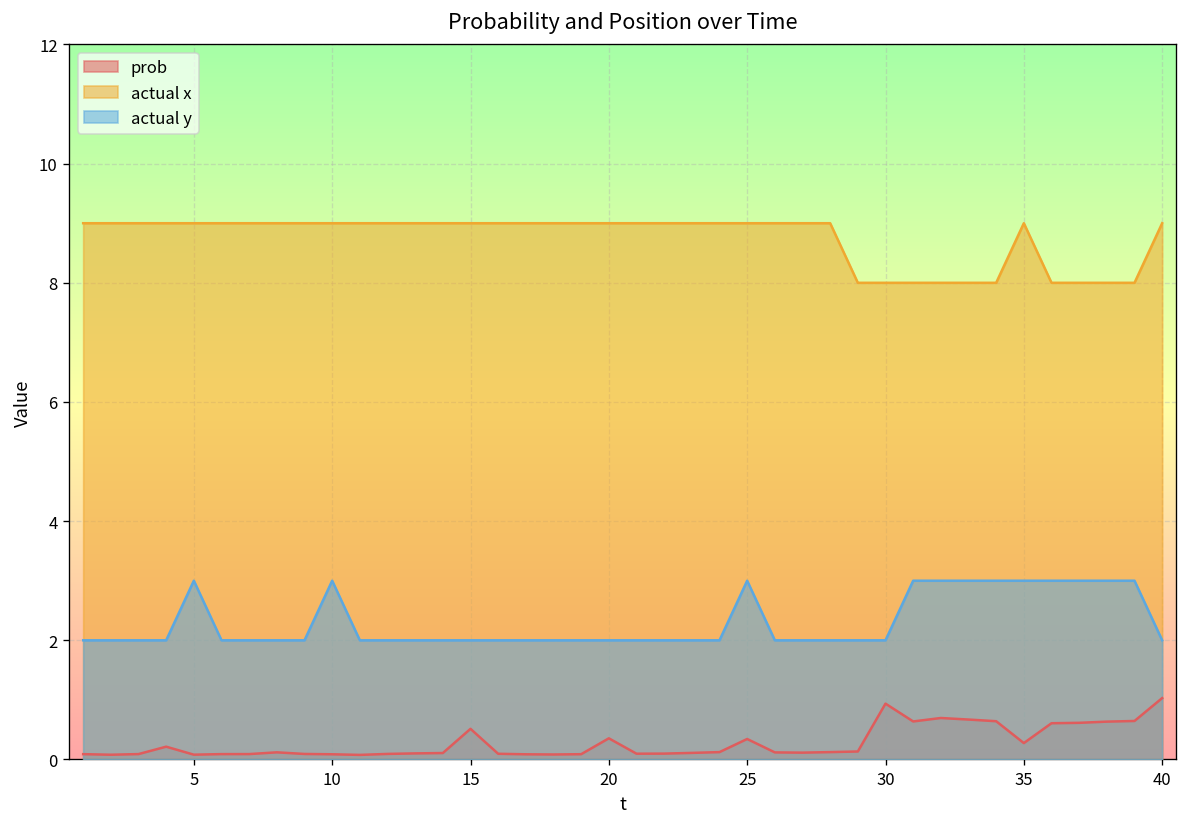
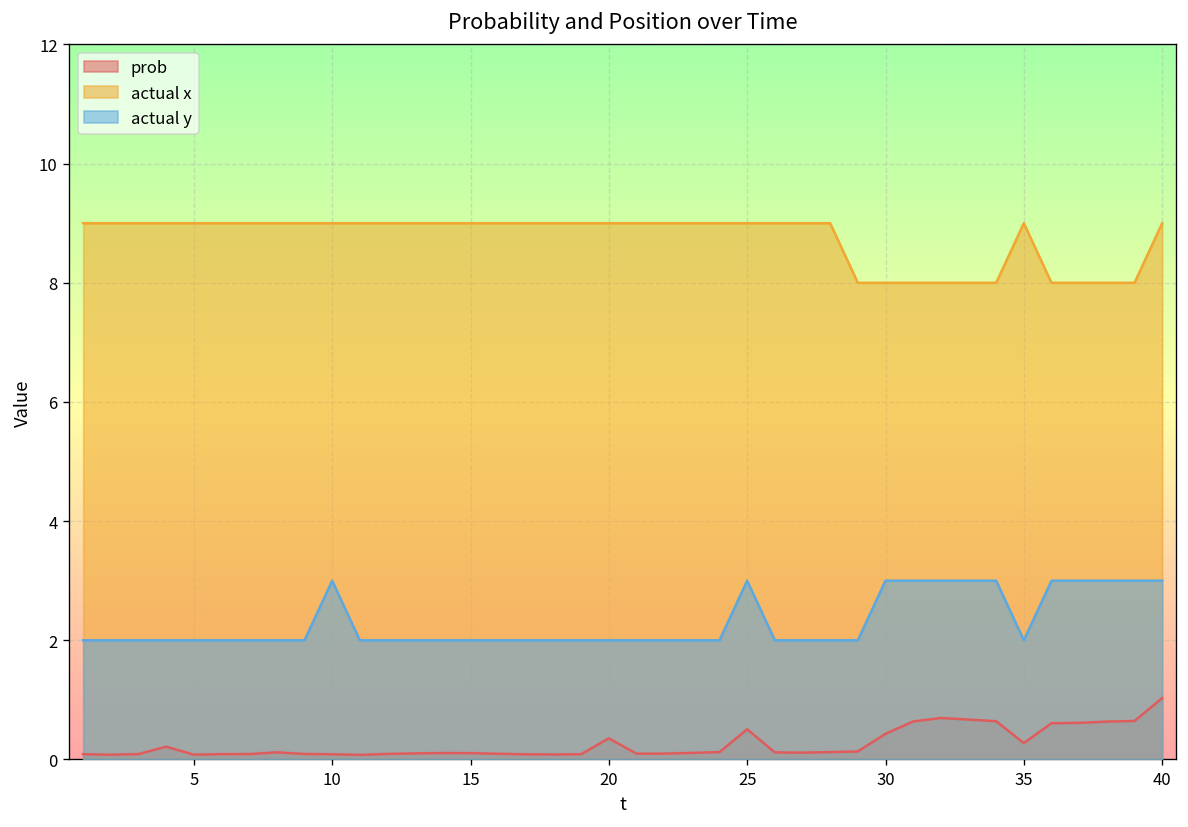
actual y, 5: 3 -> 2
prob, 15: 0.5 -> 0.1
prob, 25: 0.3 -> 0.5
prob, 30: 0.9 -> 0.4
actual y, 30: 2 -> 3
actual y, 35: 3 -> 2
actual y, 40: 2 -> 3
